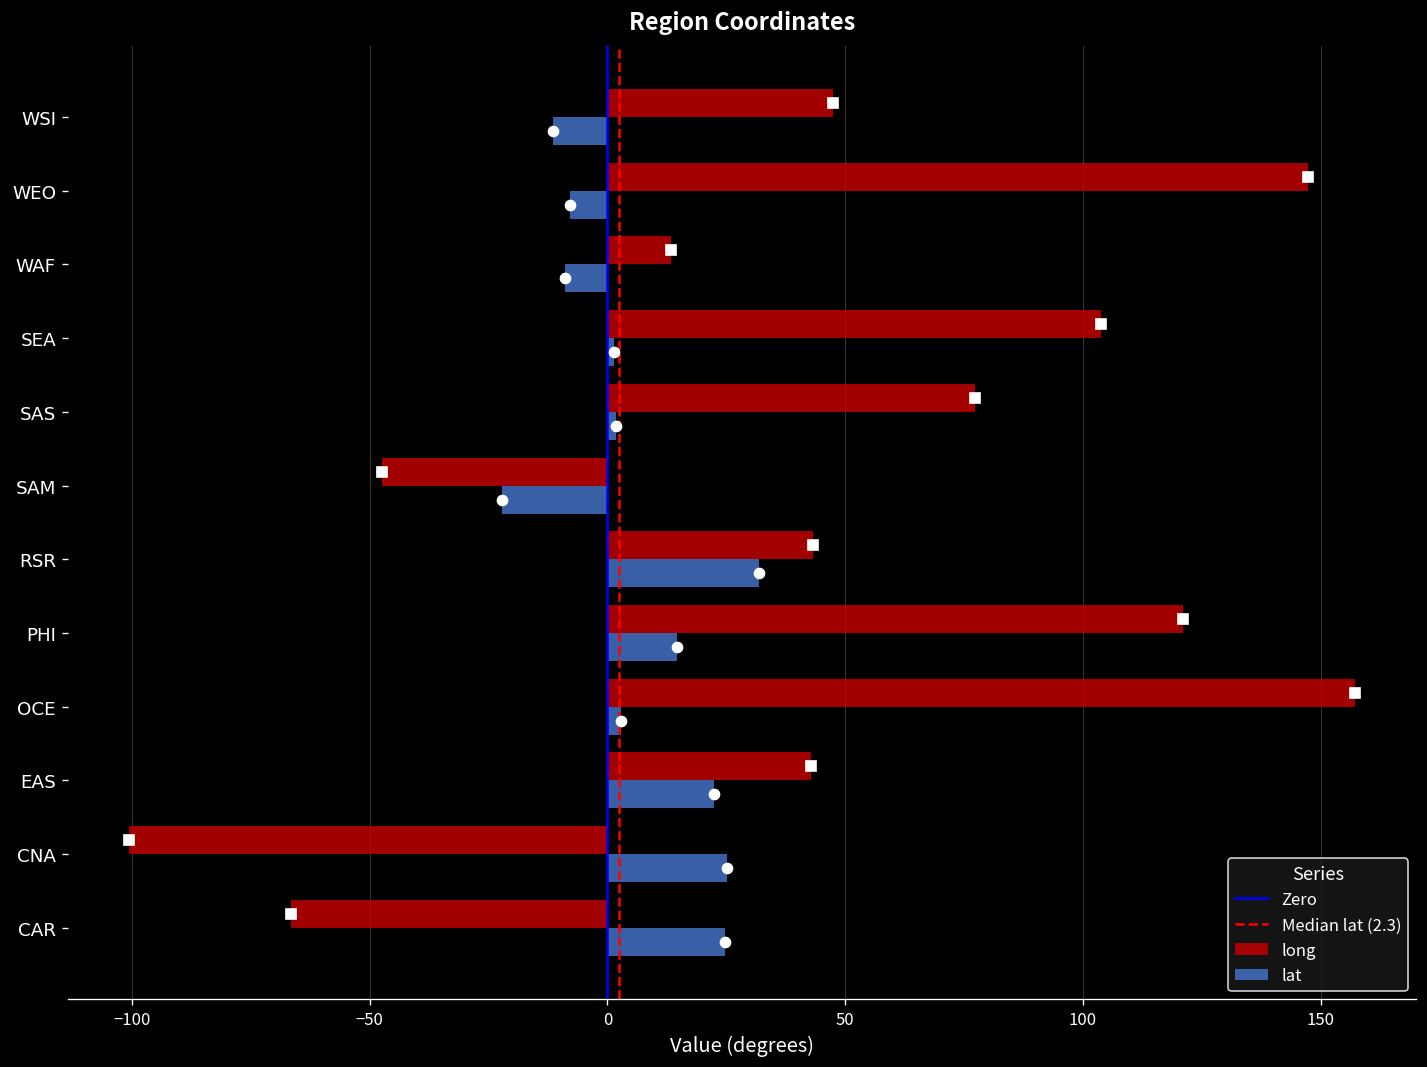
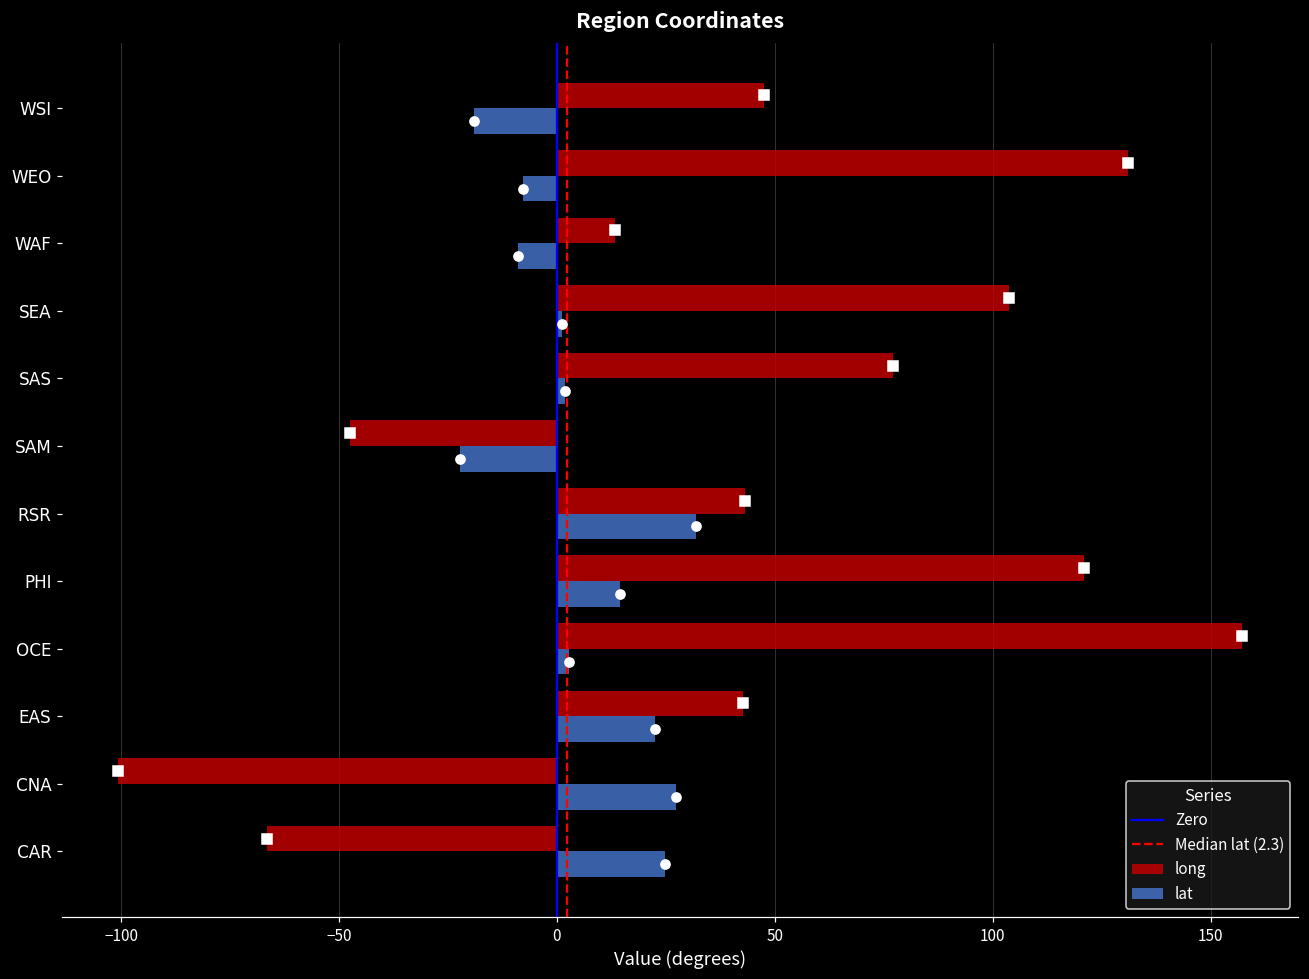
lat, WSI: -12 -> -19
long, WEO: 147 -> 131
lat, CNA: 25 -> 27
